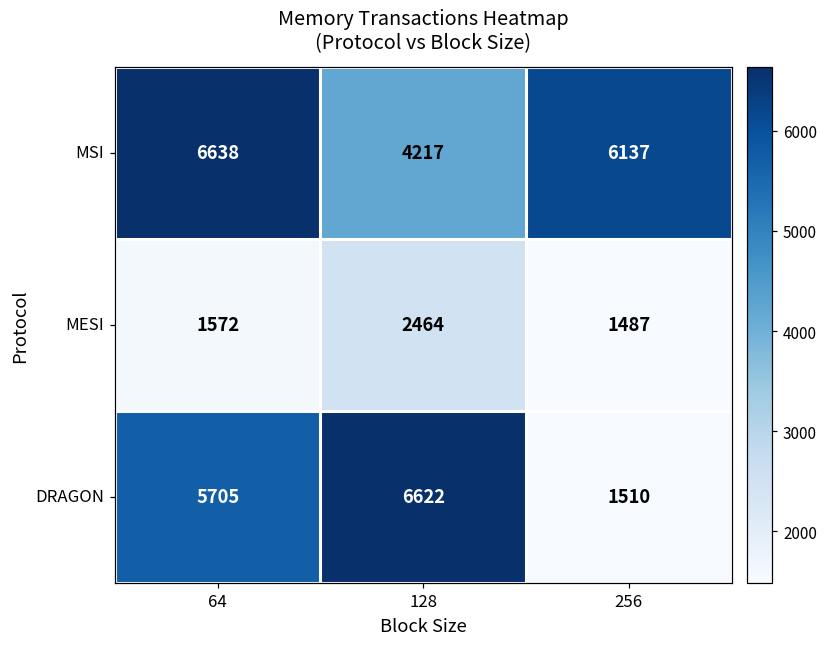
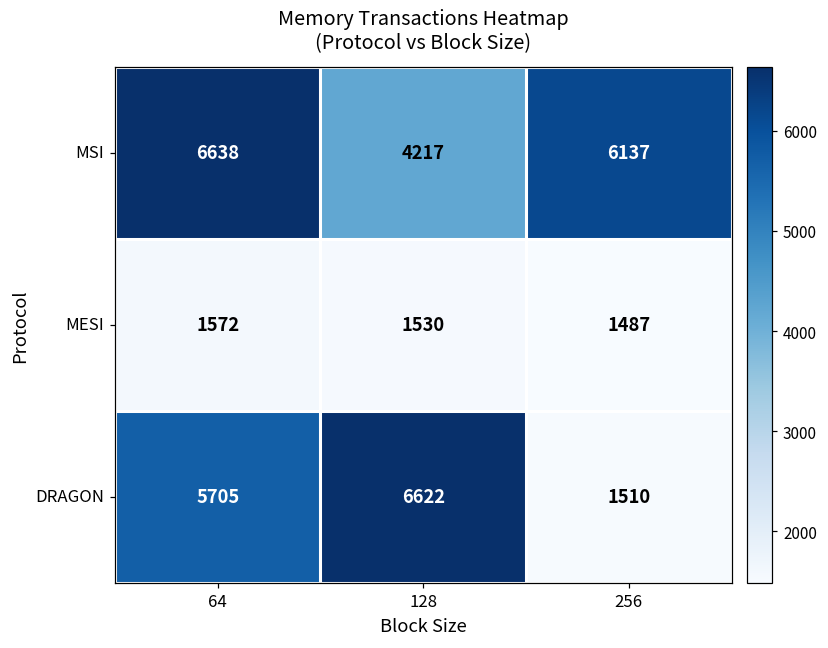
MESI, 128: 2464 -> 1530
